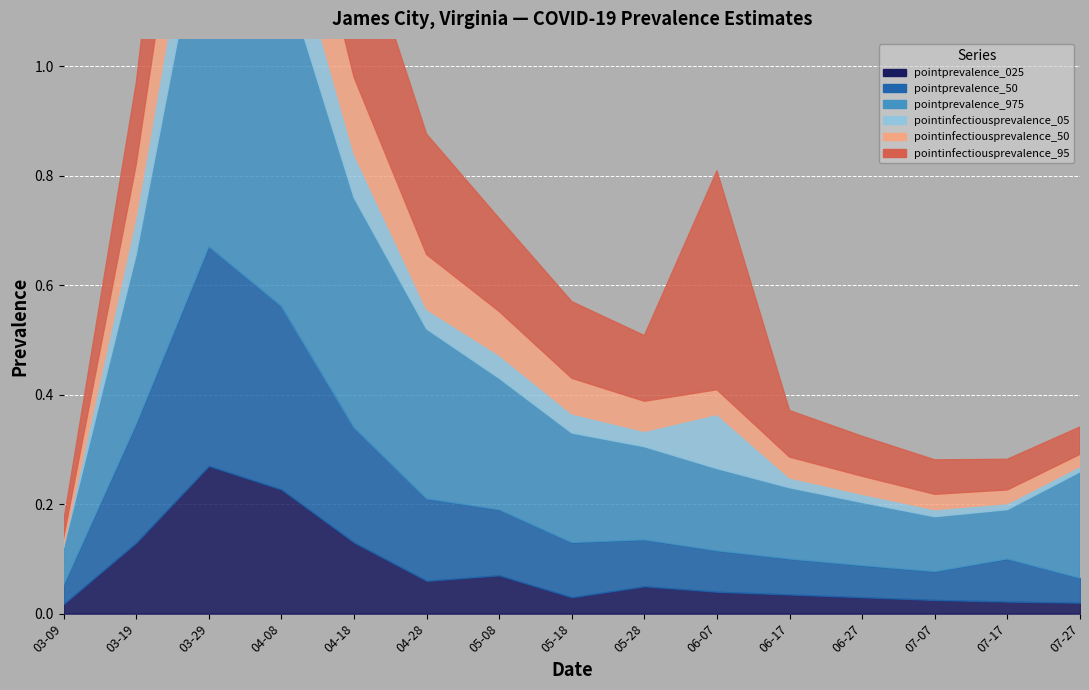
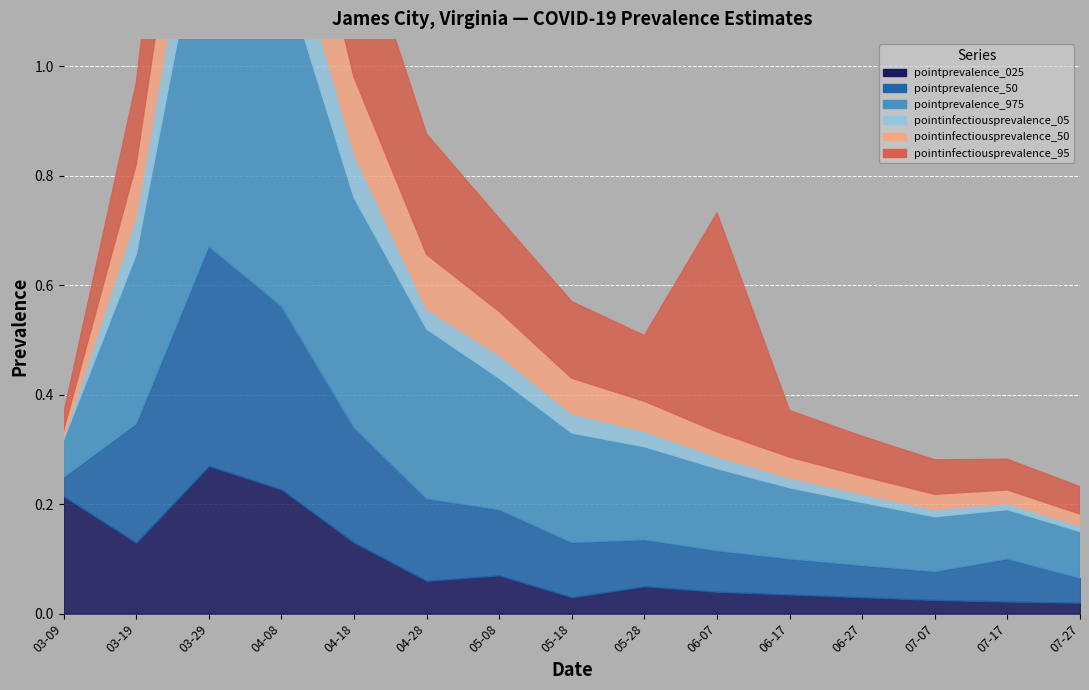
pointprevalence_025, 03-09: 0.02 -> 0.21
pointinfectiousprevalence_05, 06-07: 0.10 -> 0.02
pointprevalence_975, 07-27: 0.19 -> 0.09
